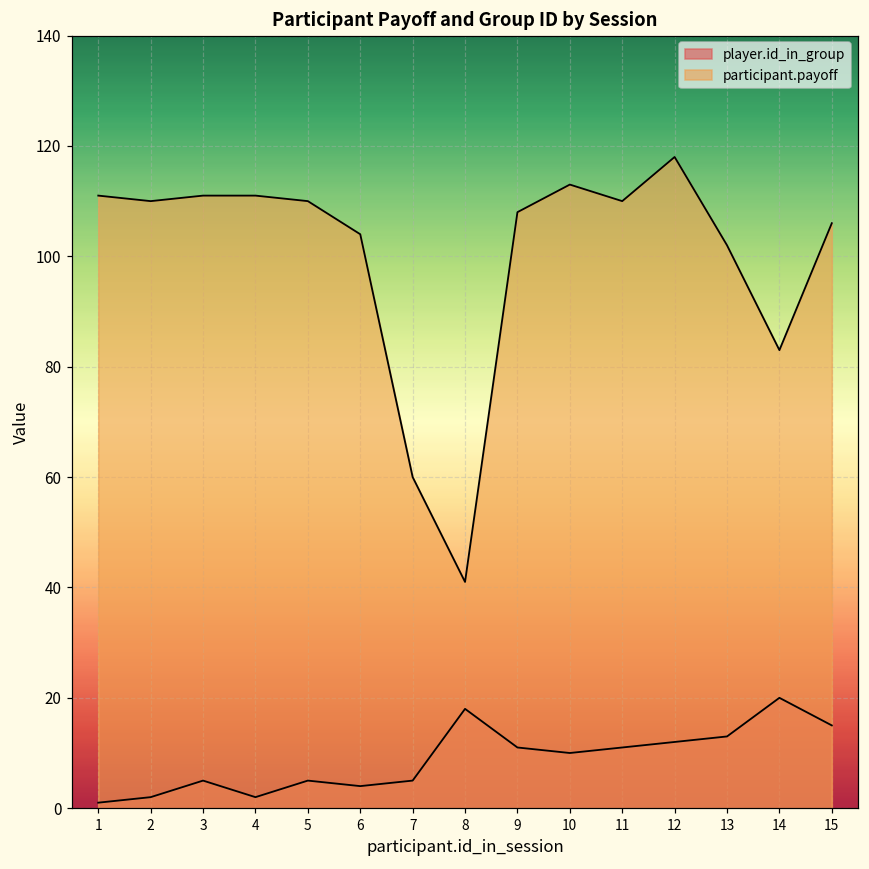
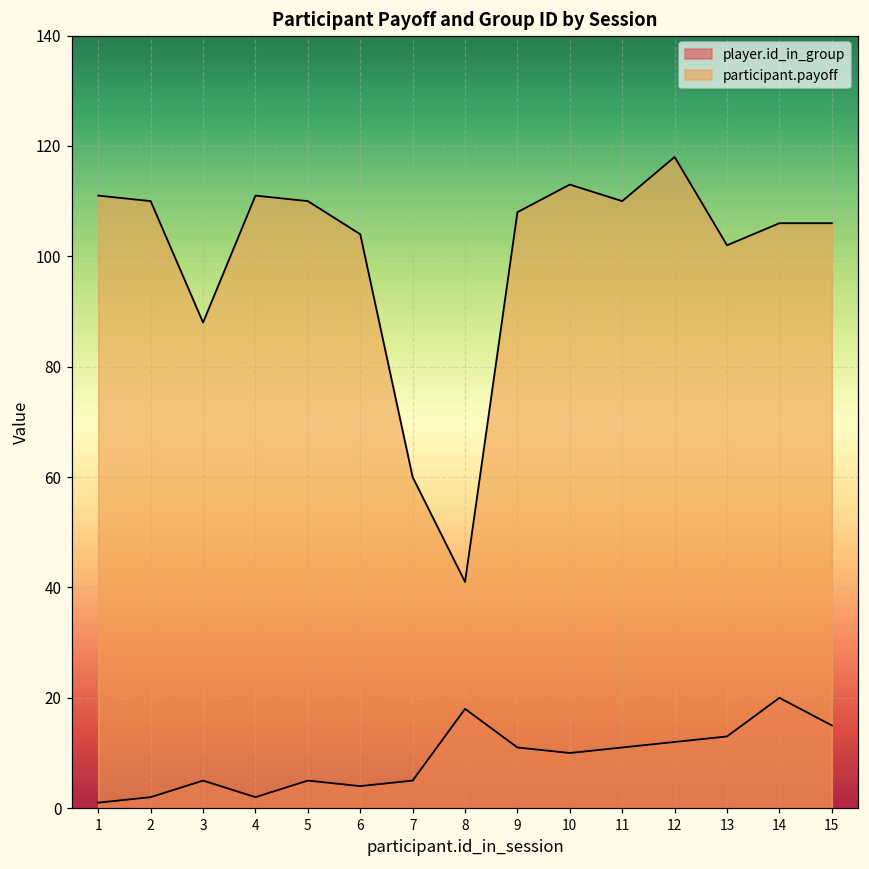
participant.payoff, 3: 111 -> 88
participant.payoff, 14: 83 -> 106
